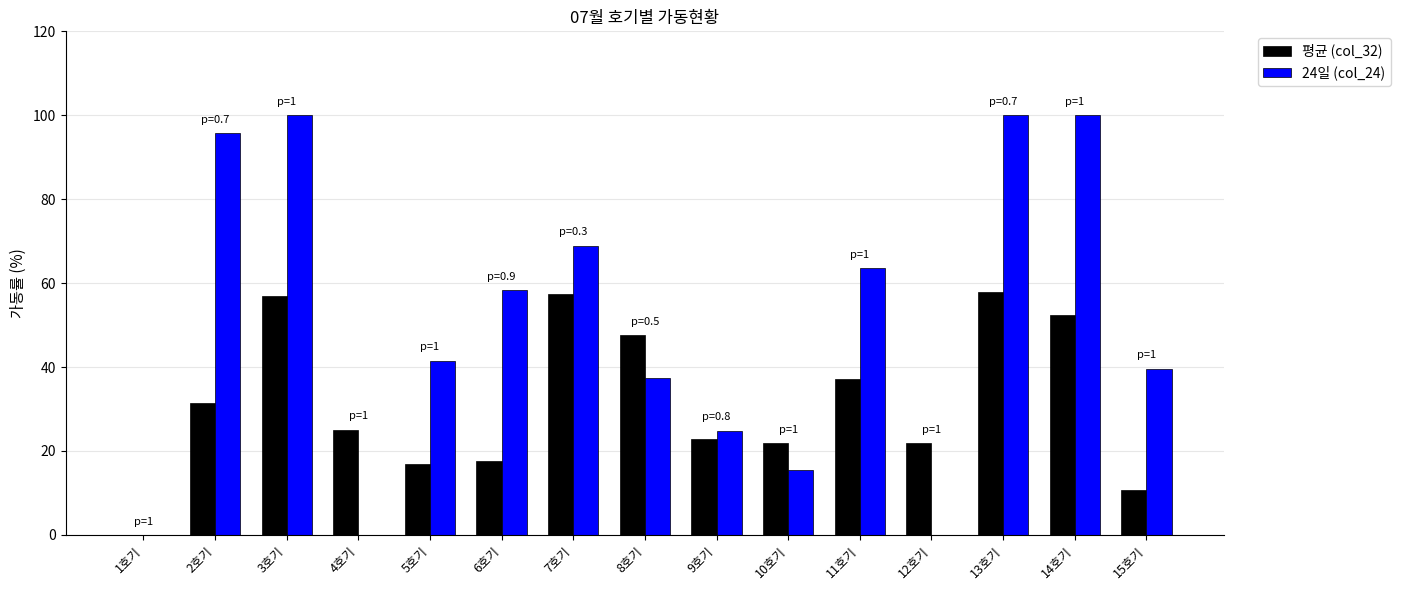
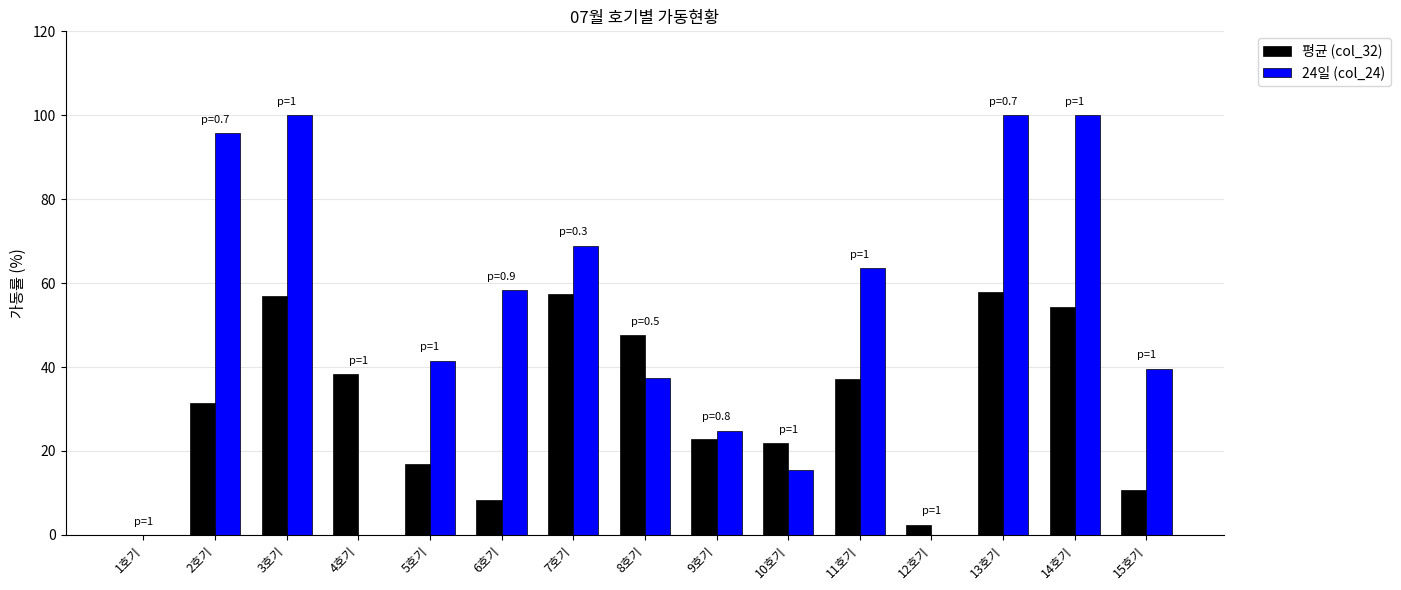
평균 (col_32), 4호기: 25 -> 38
평균 (col_32), 6호기: 18 -> 8
평균 (col_32), 12호기: 22 -> 2
평균 (col_32), 14호기: 52 -> 54
